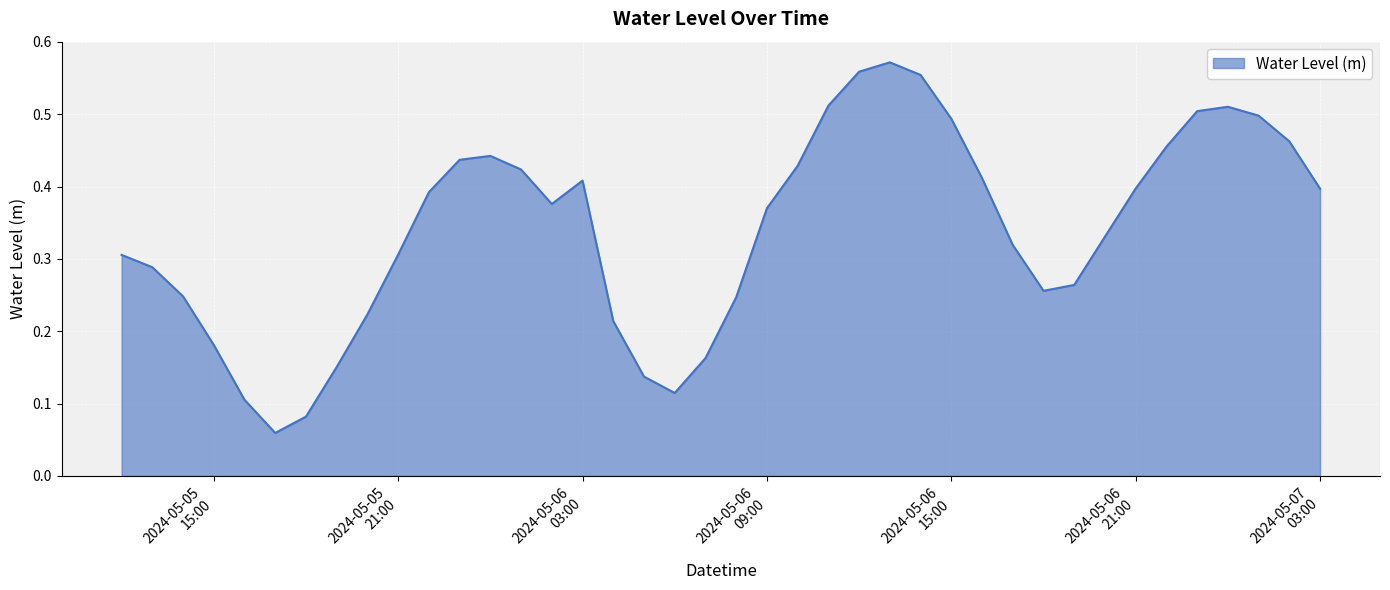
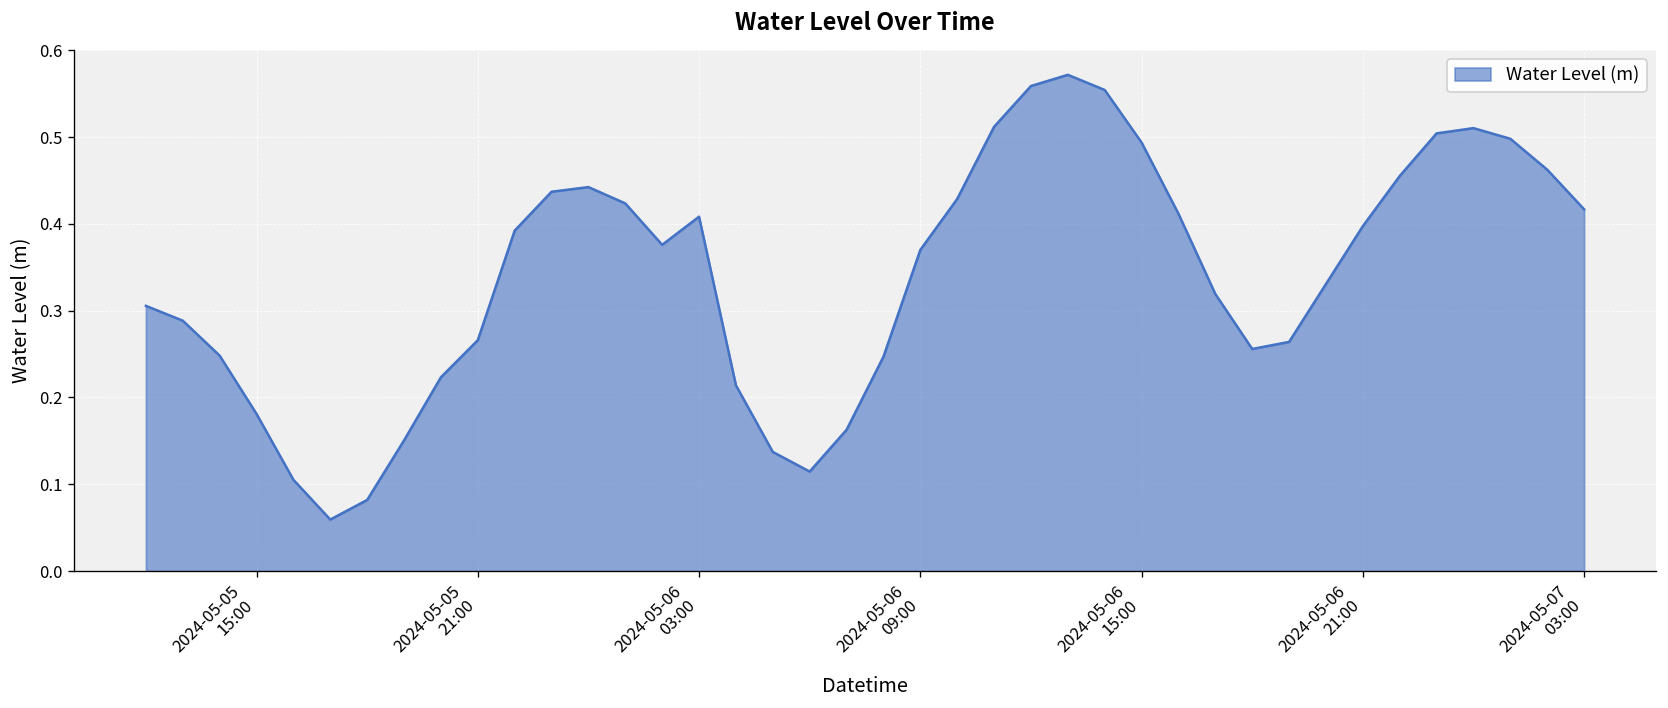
2024-05-05 21:00: 0.31 -> 0.27
2024-05-07 03:00: 0.40 -> 0.42
